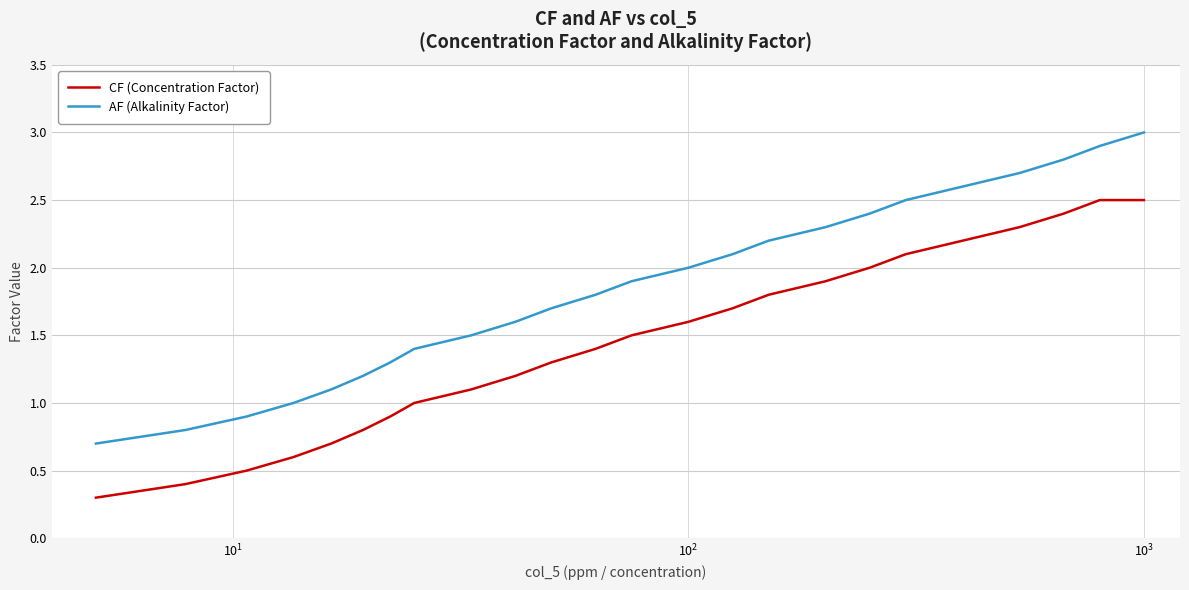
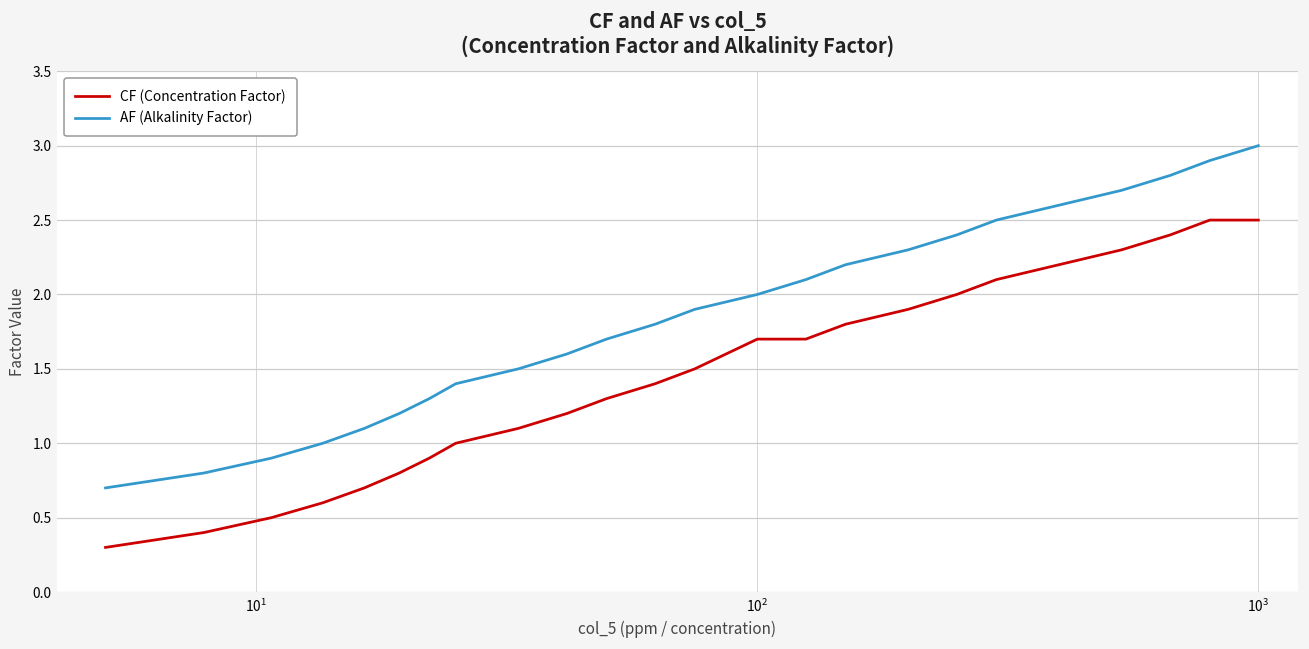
CF (Concentration Factor), 10^2: 1.6 -> 1.7
